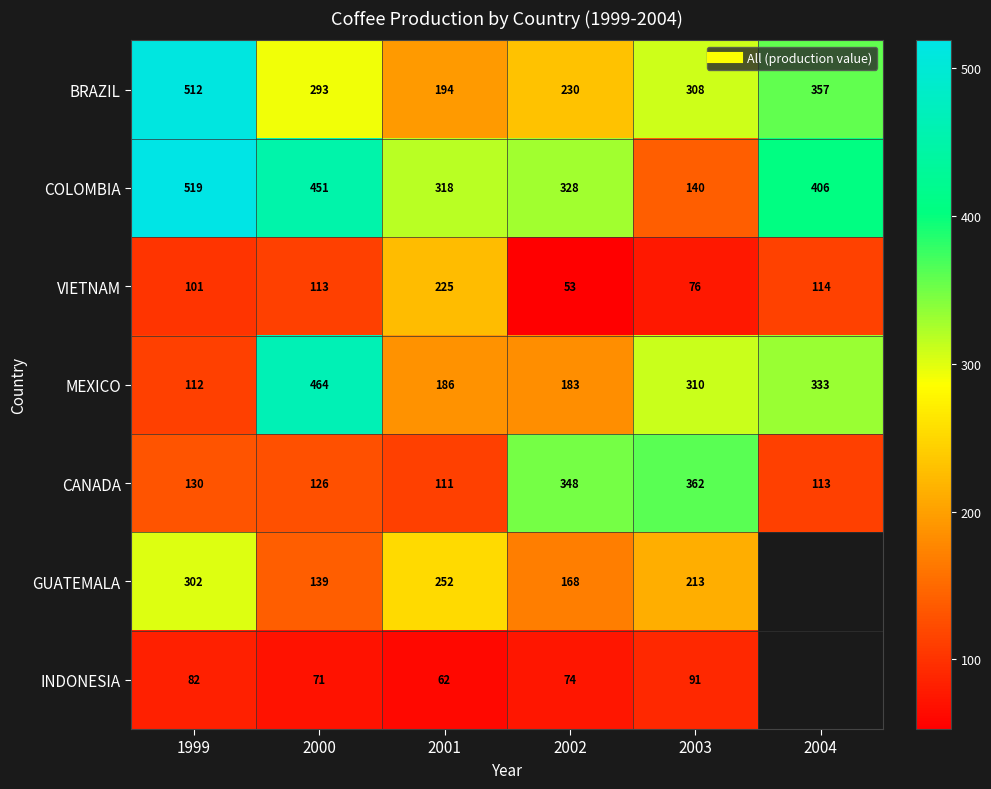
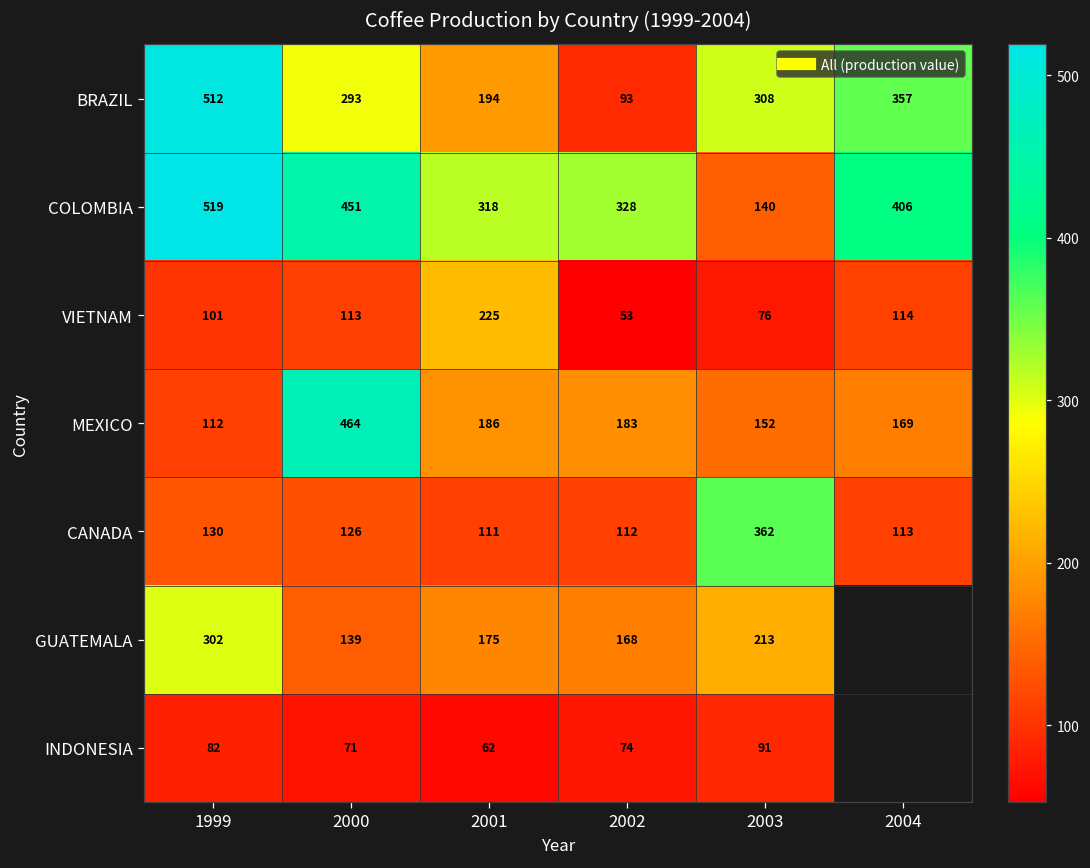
BRAZIL, 2002: 230 -> 93
MEXICO, 2003: 310 -> 152
MEXICO, 2004: 333 -> 169
CANADA, 2002: 348 -> 112
GUATEMALA, 2001: 252 -> 175
